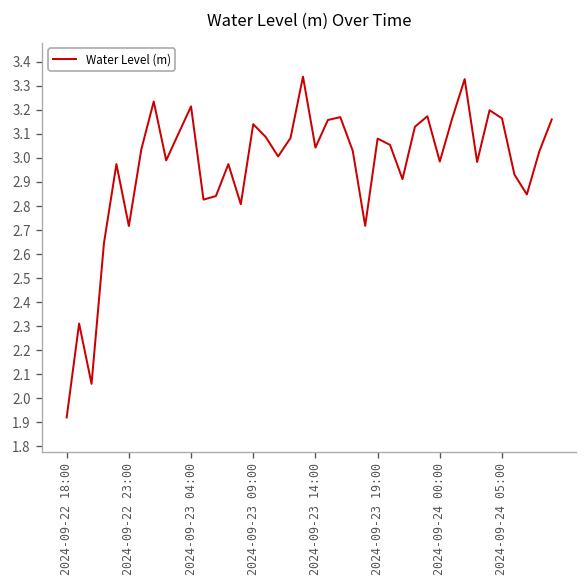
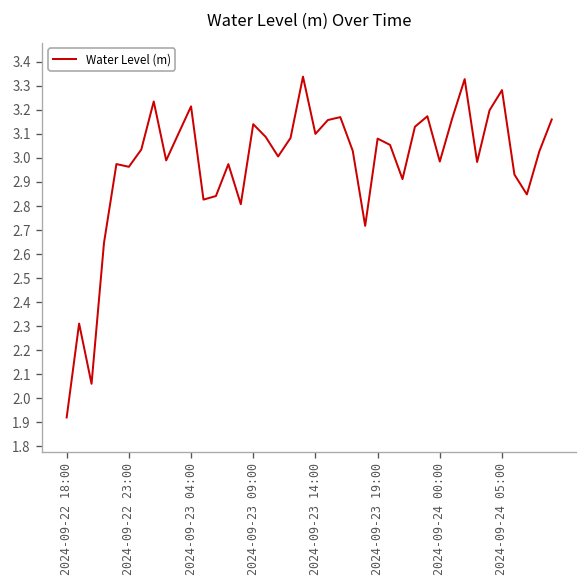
2024-09-22 23:00: 2.72 -> 2.96
2024-09-23 14:00: 3.04 -> 3.10
2024-09-24 05:00: 3.16 -> 3.28
